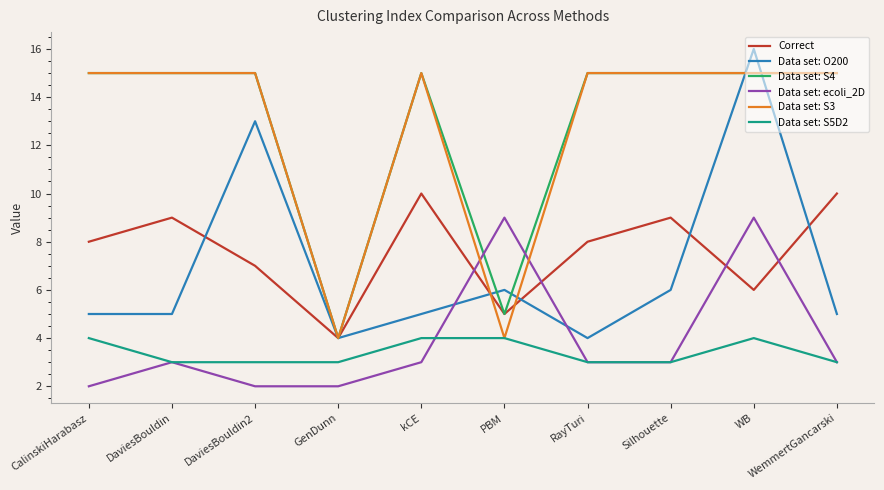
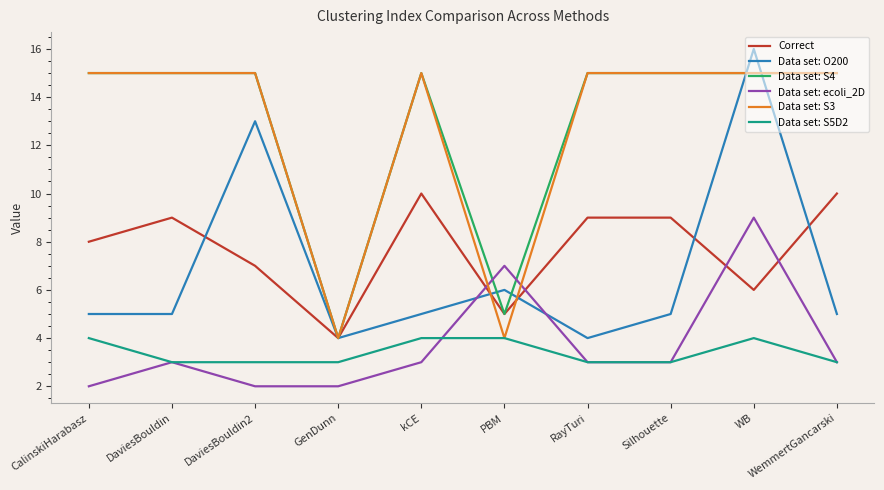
Data set: ecoli_2D, PBM: 9 -> 7
Correct, RayTuri: 8 -> 9
Data set: O200, Silhouette: 6 -> 5
